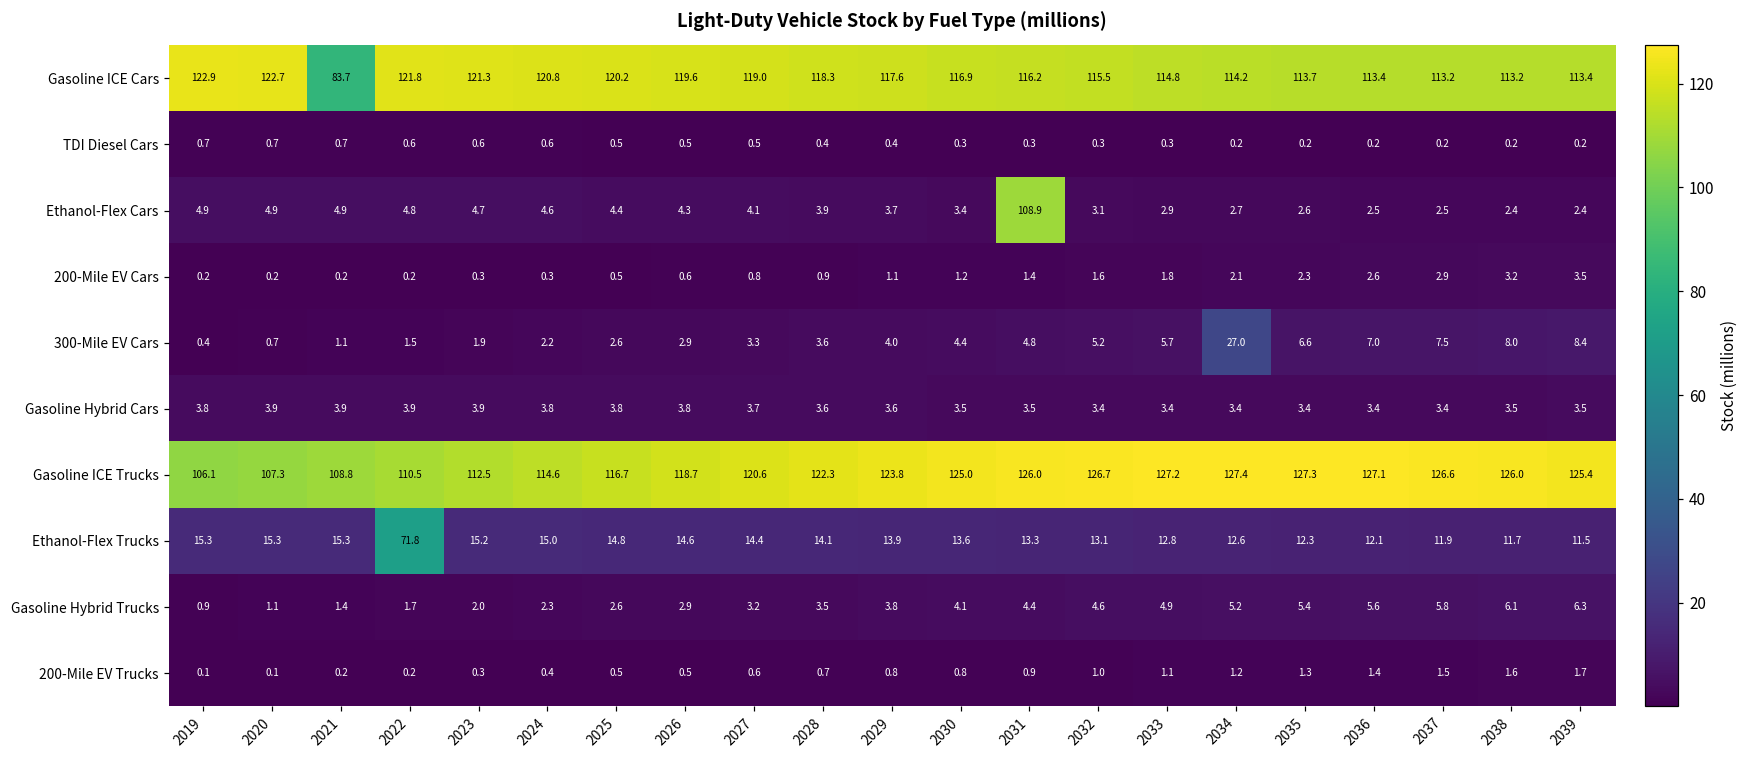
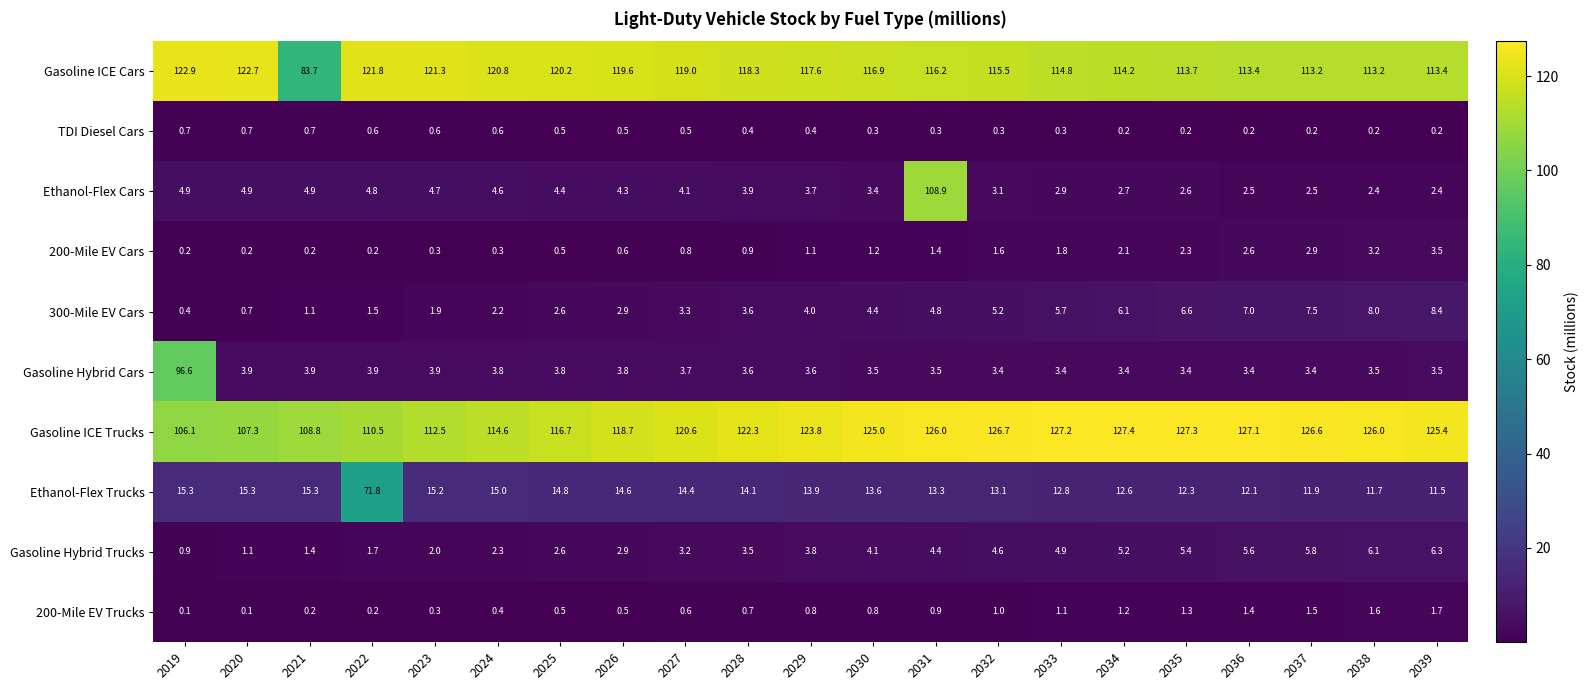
300-Mile EV Cars, 2034: 27.0 -> 6.1
Gasoline Hybrid Cars, 2019: 3.8 -> 96.6
